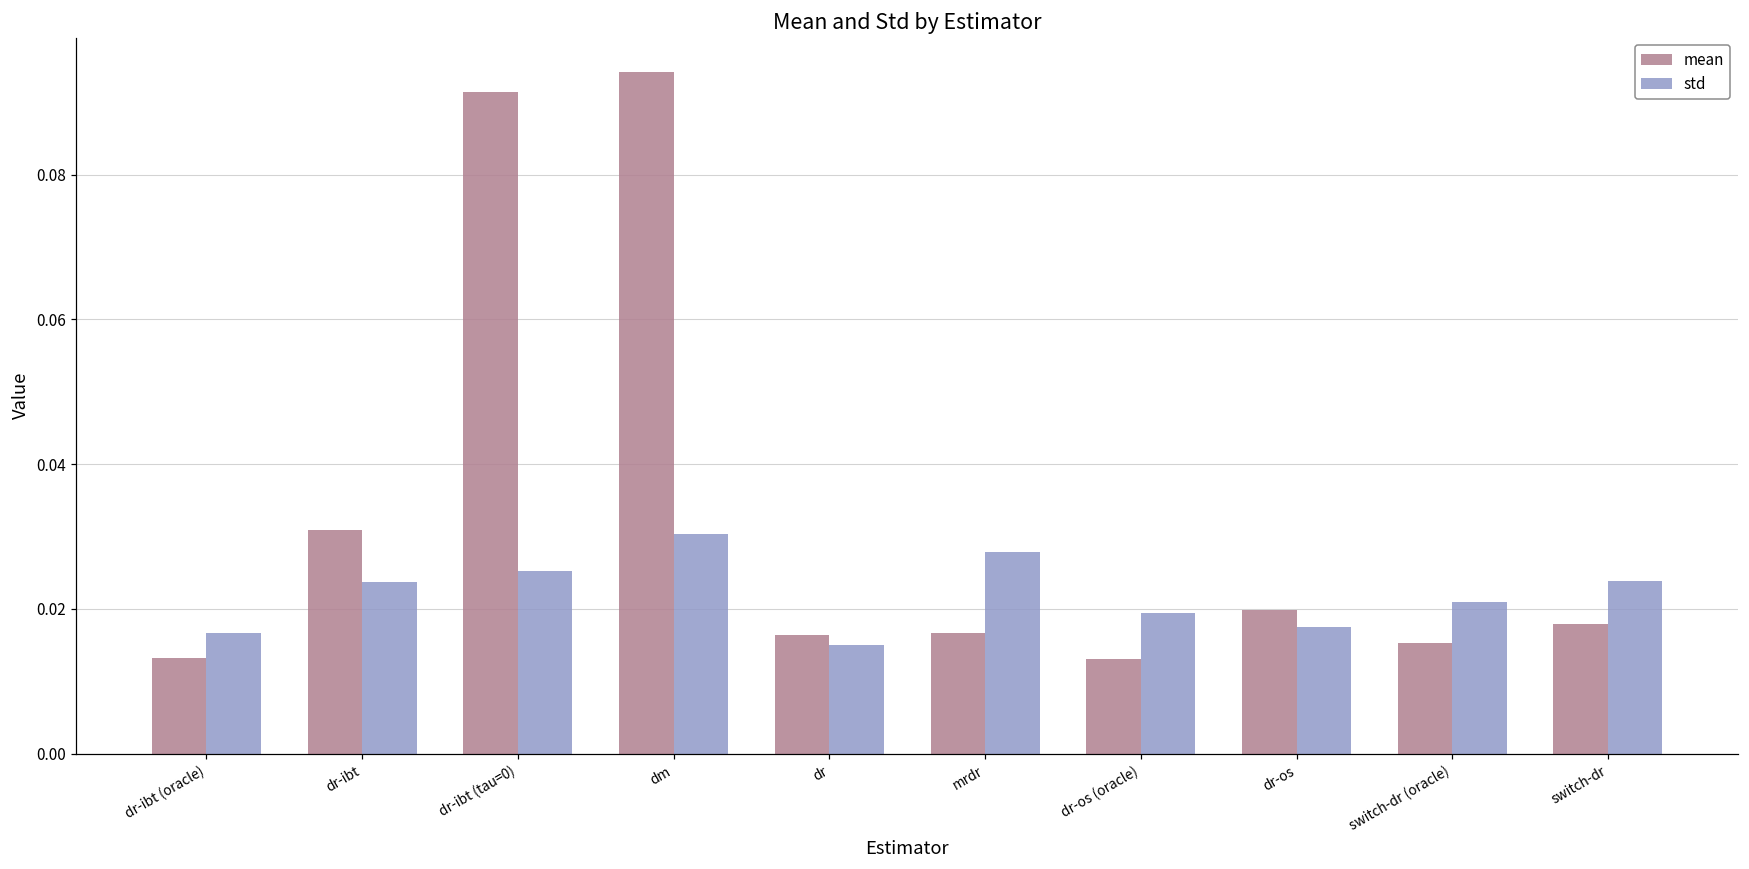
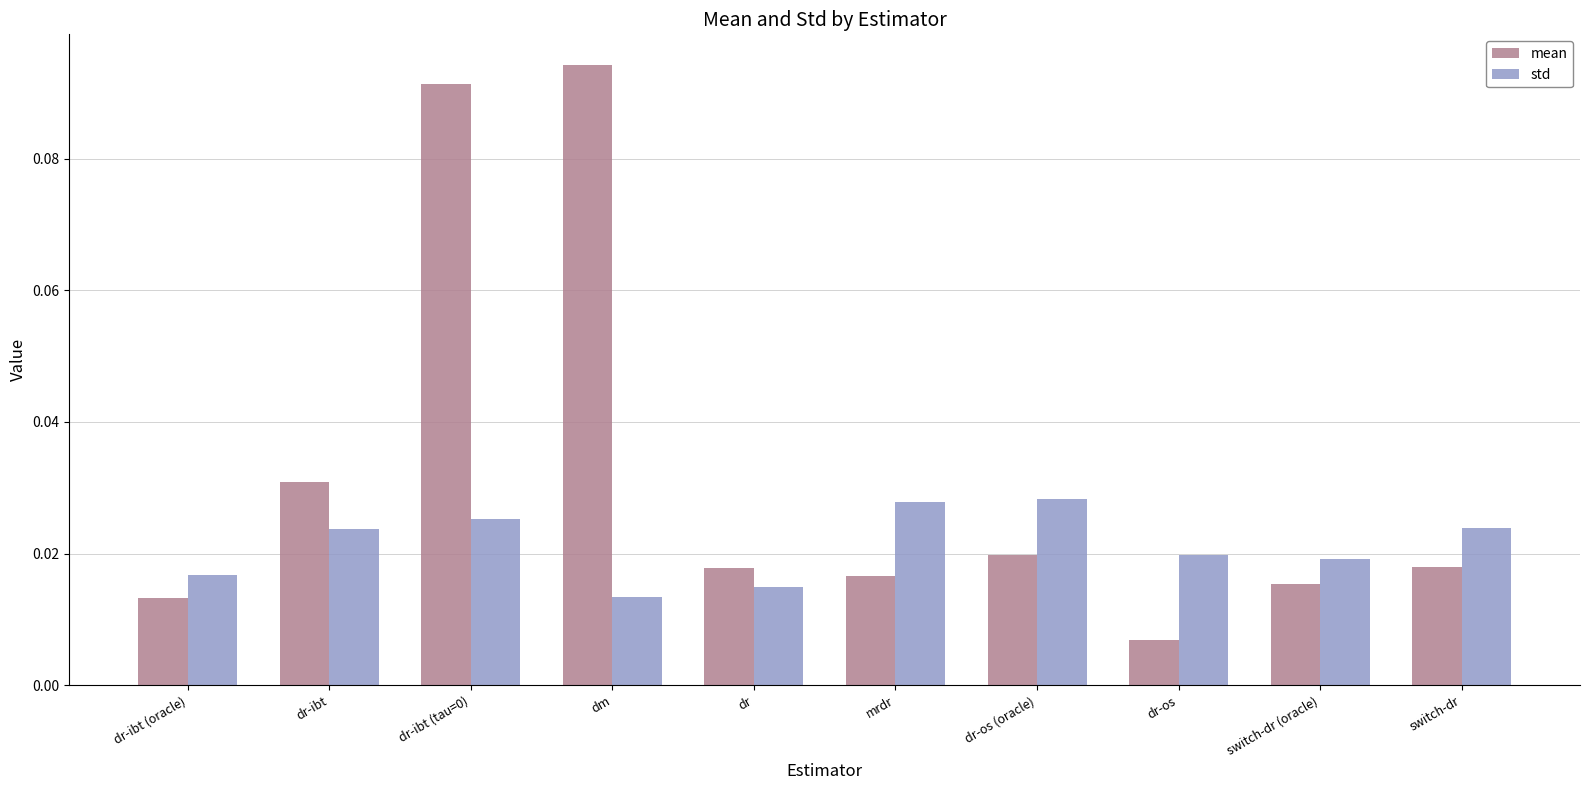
std, dm: 0.030 -> 0.013
mean, dr: 0.016 -> 0.018
mean, dr-os (oracle): 0.013 -> 0.020
std, dr-os (oracle): 0.020 -> 0.028
mean, dr-os: 0.020 -> 0.007
std, dr-os: 0.018 -> 0.020
std, switch-dr (oracle): 0.021 -> 0.019
